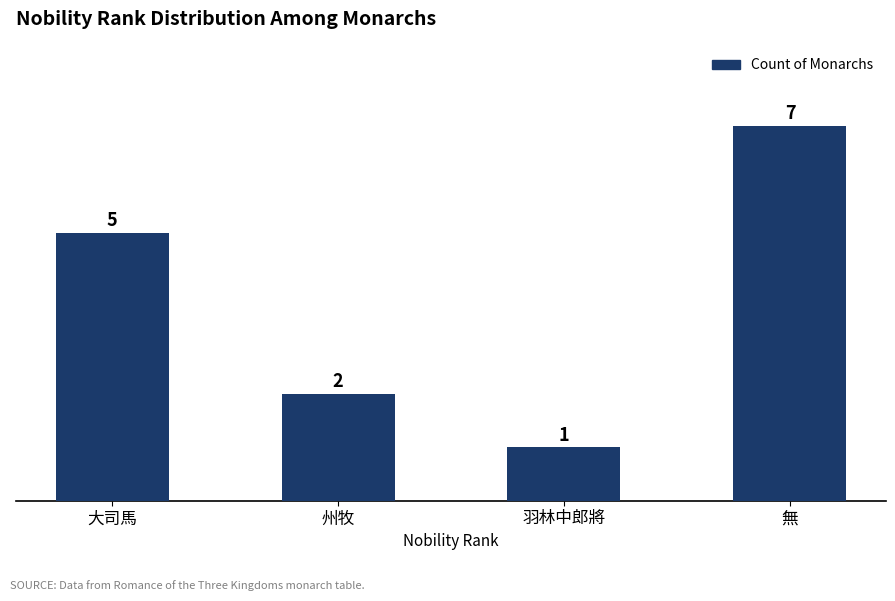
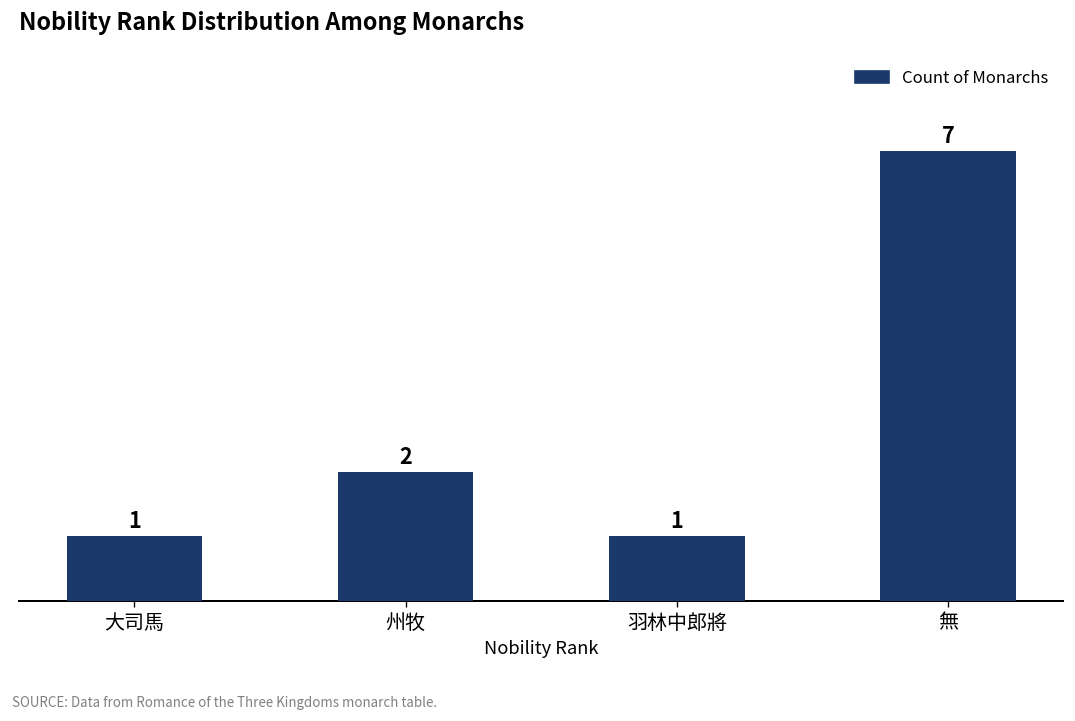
大司馬: 5 -> 1
